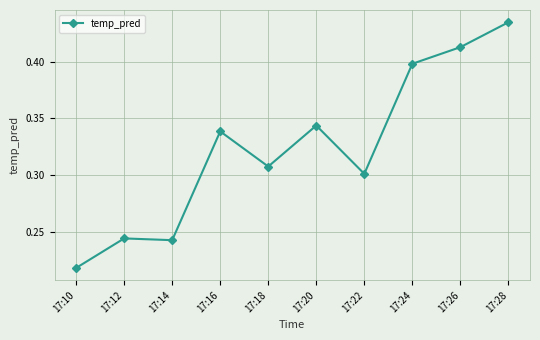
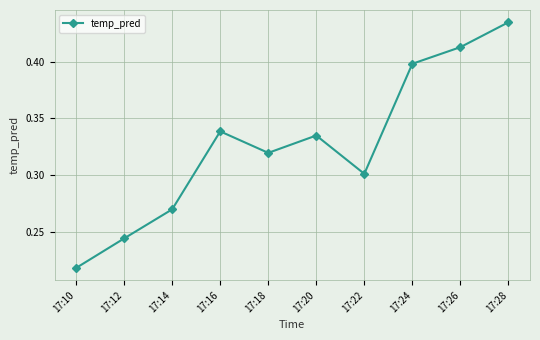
17:14: 0.243 -> 0.270
17:18: 0.308 -> 0.320
17:20: 0.344 -> 0.335
